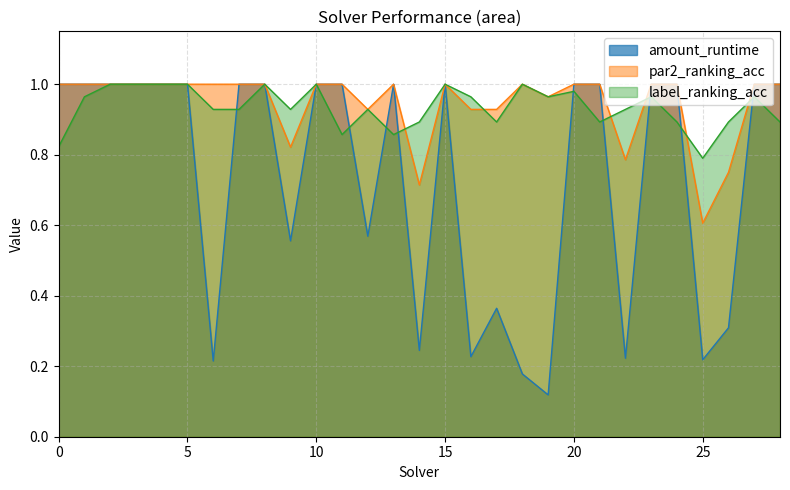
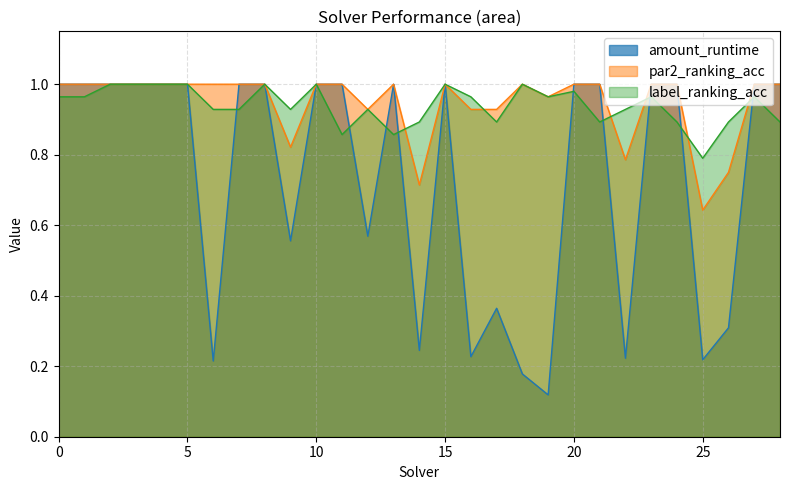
label_ranking_acc, 0: 0.82 -> 0.96
par2_ranking_acc, 25: 0.61 -> 0.64
